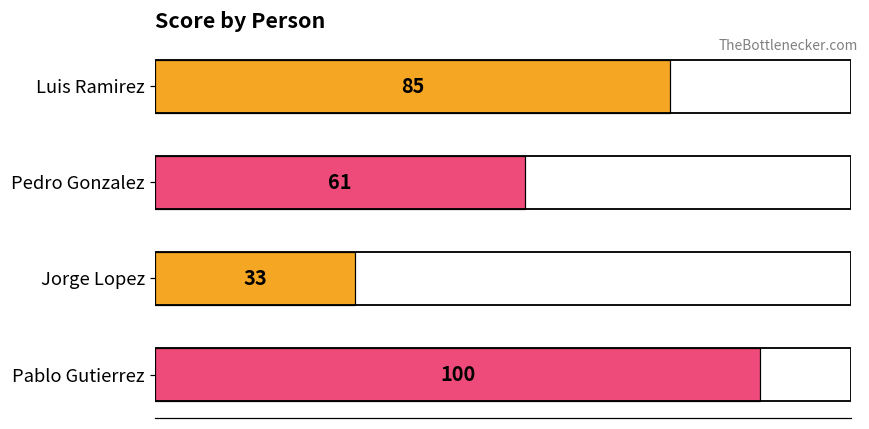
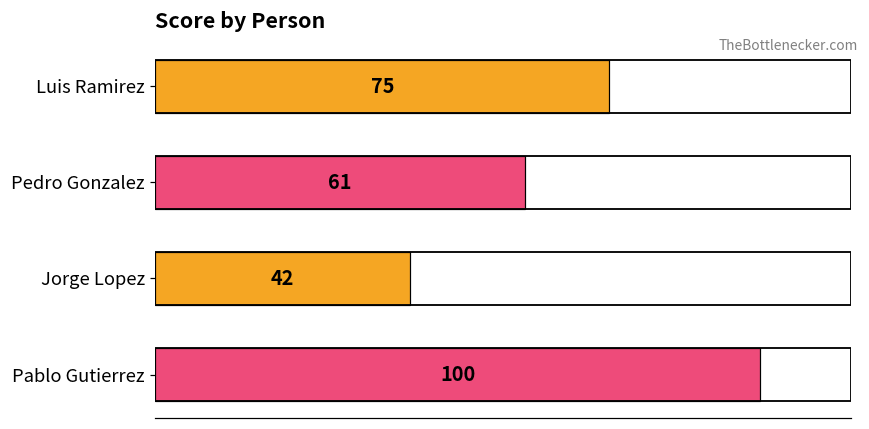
Luis Ramirez: 85 -> 75
Jorge Lopez: 33 -> 42
